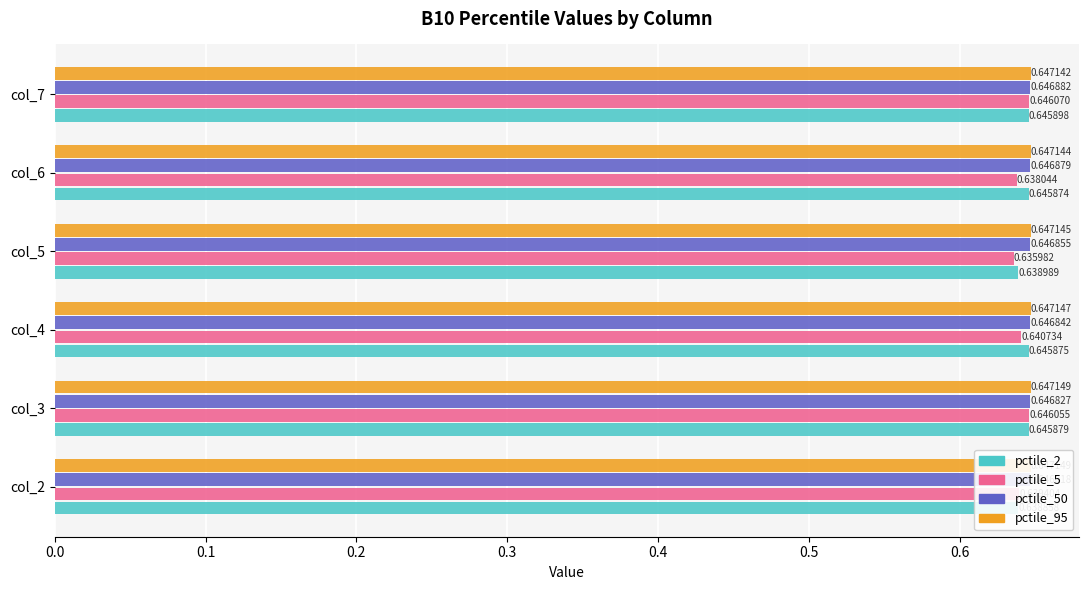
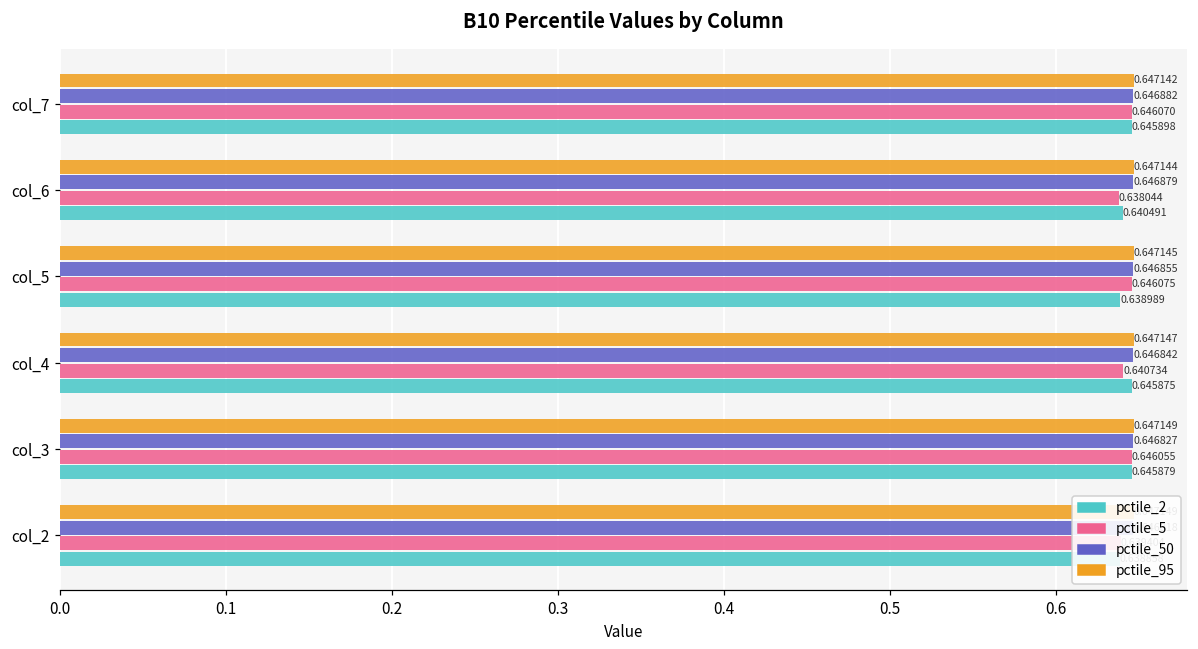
pctile_2, col_6: 0.645874 -> 0.640491
pctile_5, col_5: 0.635982 -> 0.646075
